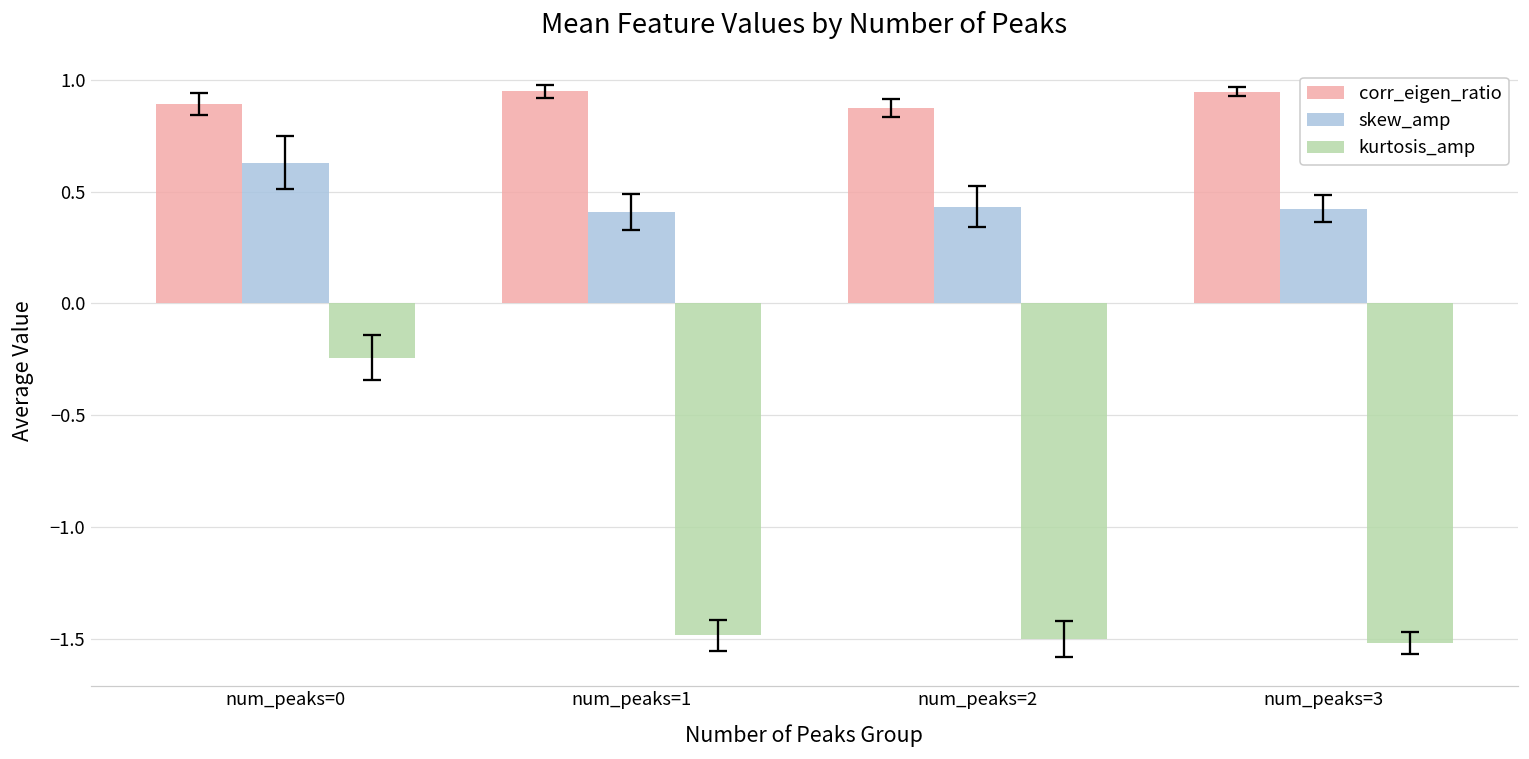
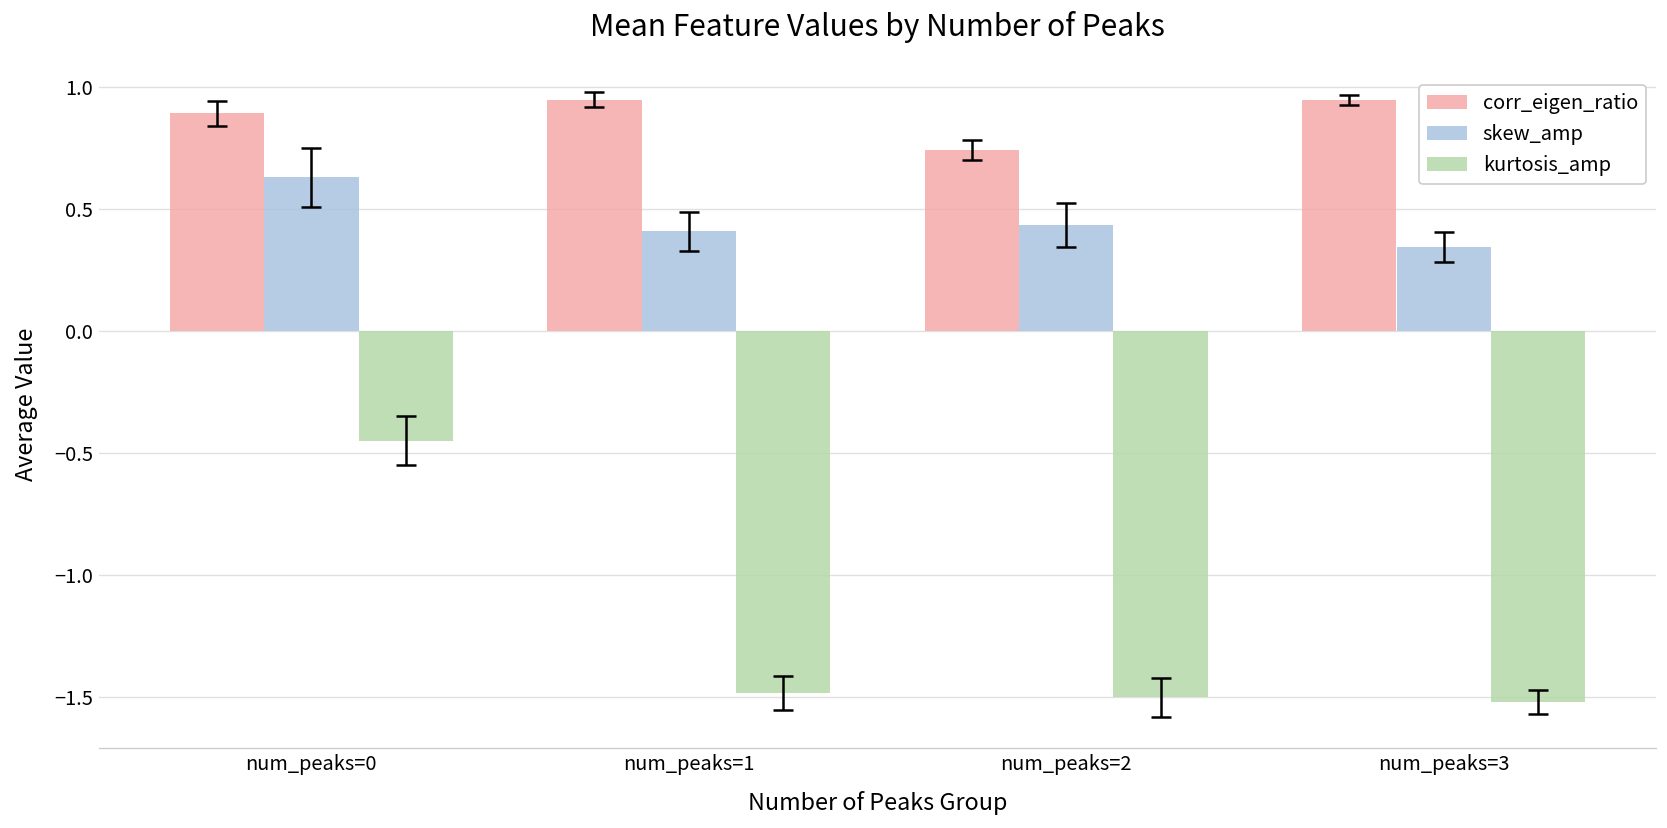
kurtosis_amp, num_peaks=0: -0.24 -> -0.45
corr_eigen_ratio, num_peaks=2: 0.88 -> 0.74
skew_amp, num_peaks=3: 0.42 -> 0.34
